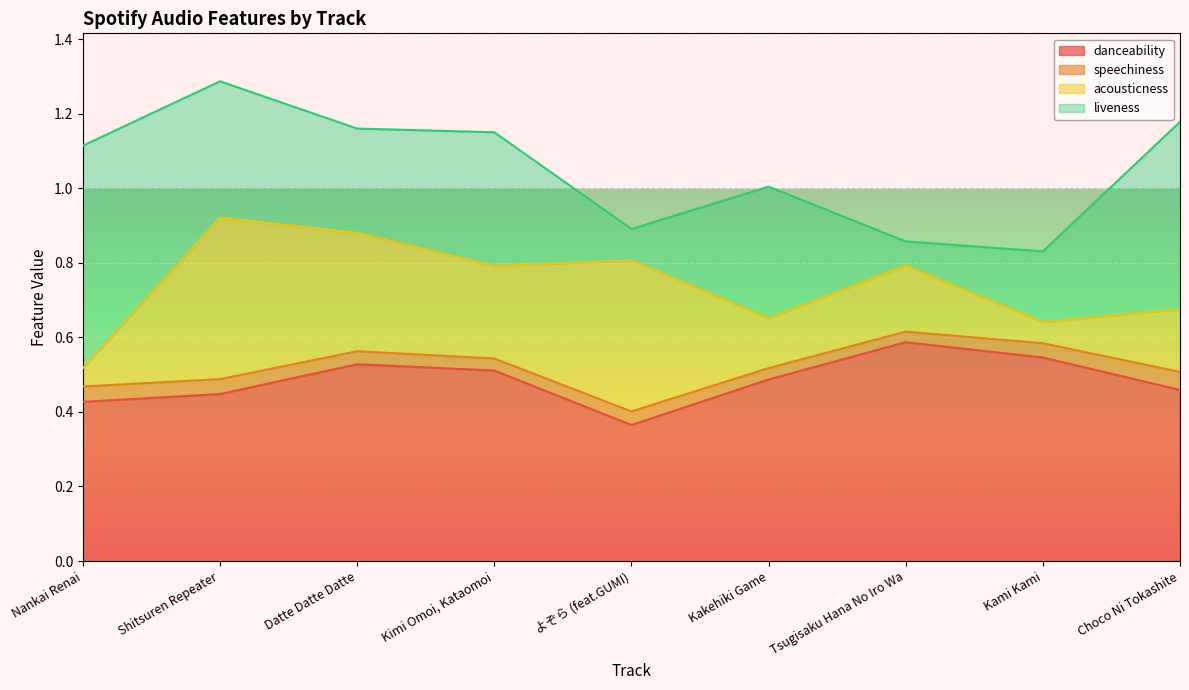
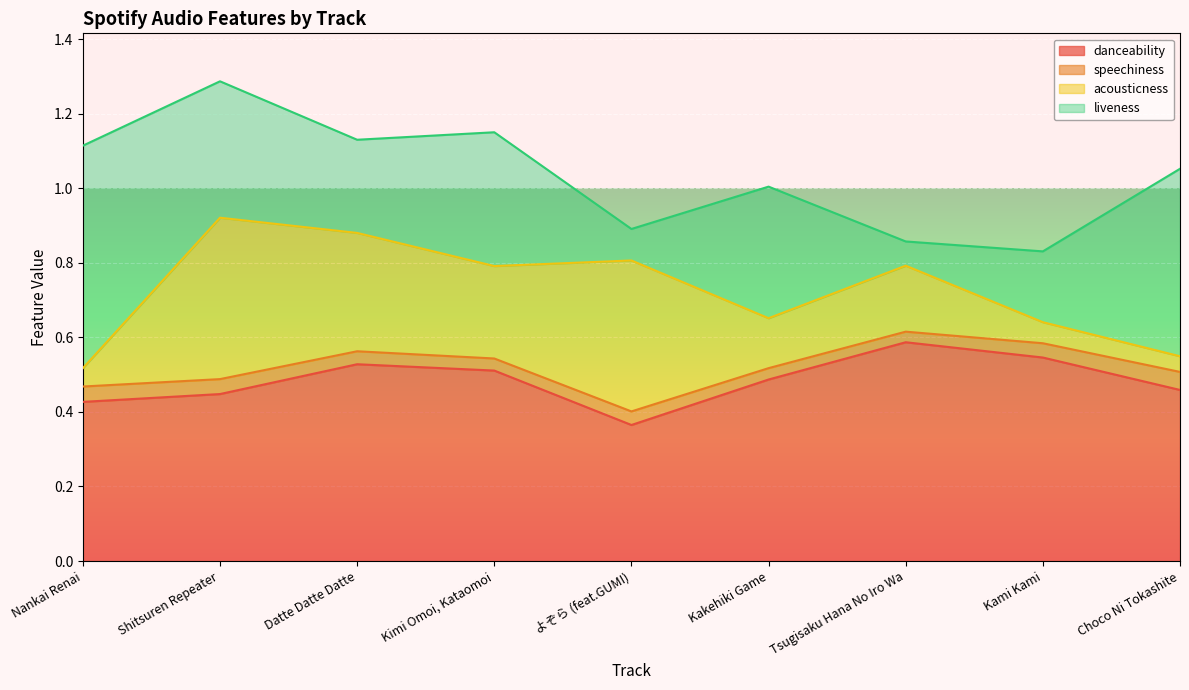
liveness, Datte Datte Datte: 0.28 -> 0.25
acousticness, Choco Ni Tokashite: 0.17 -> 0.04
